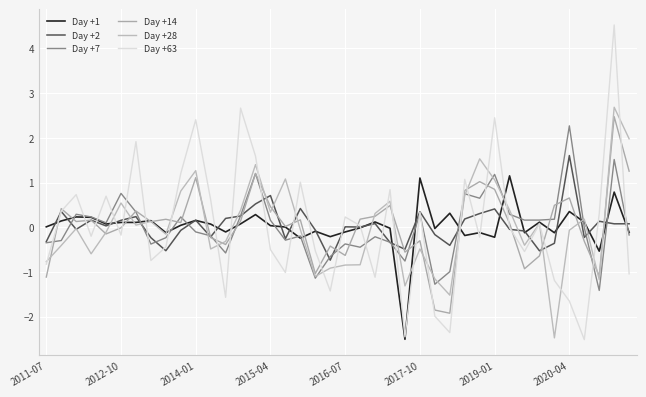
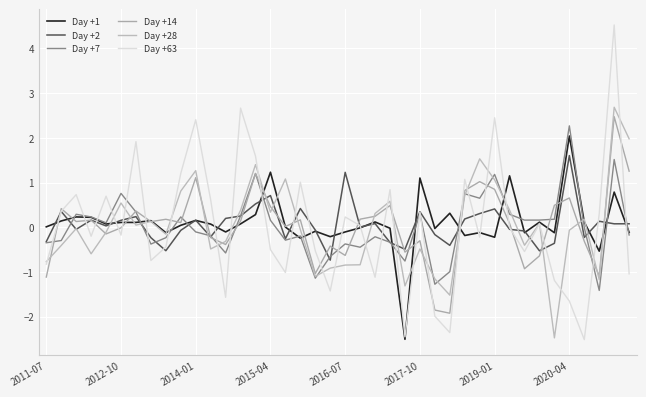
Day +1, 2015-04: 0.0 -> 1.2
Day +2, 2016-07: 0.0 -> 1.2
Day +1, 2020-04: 0.4 -> 2.0
